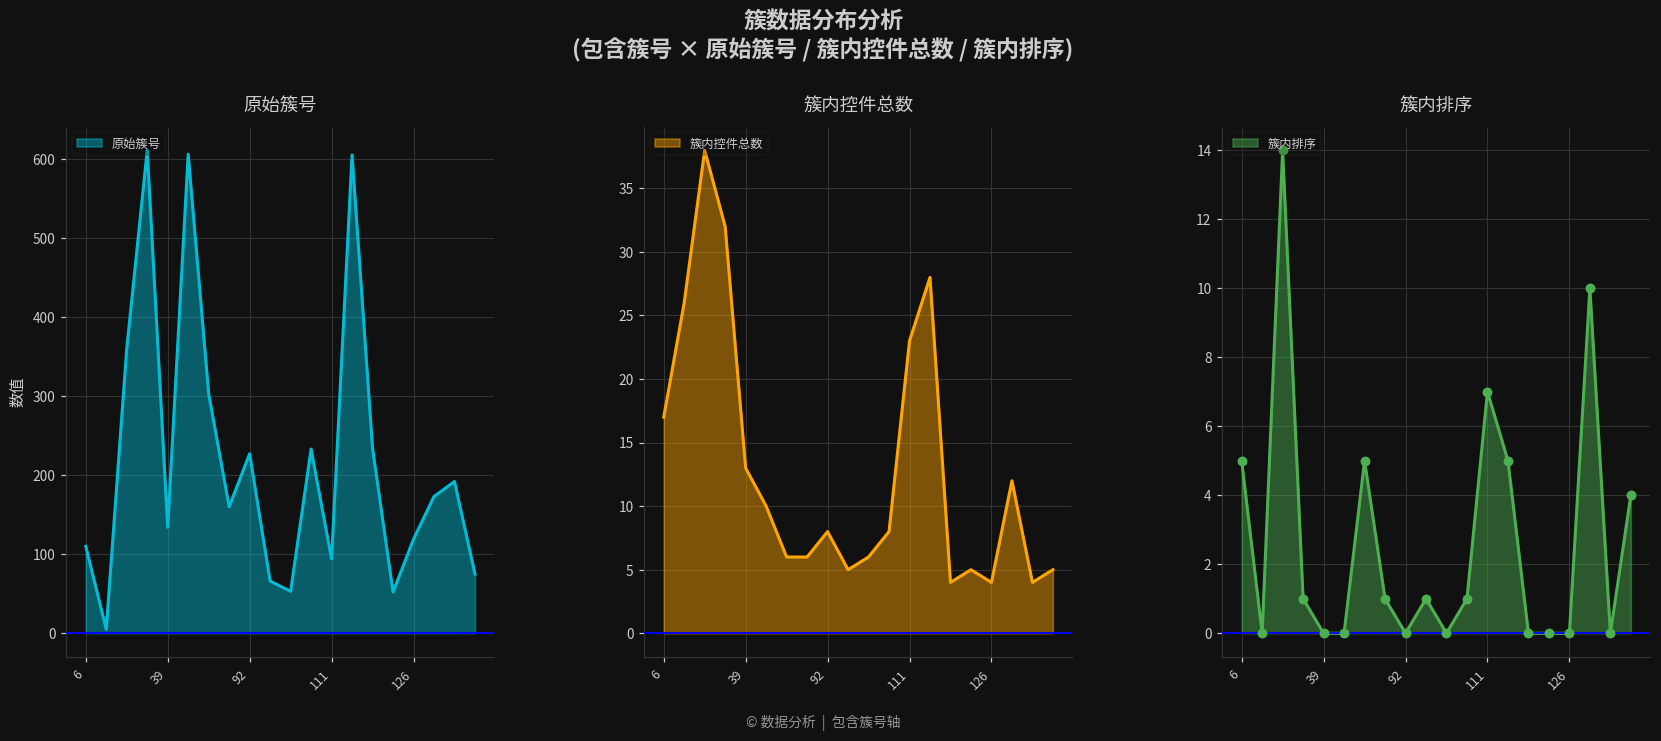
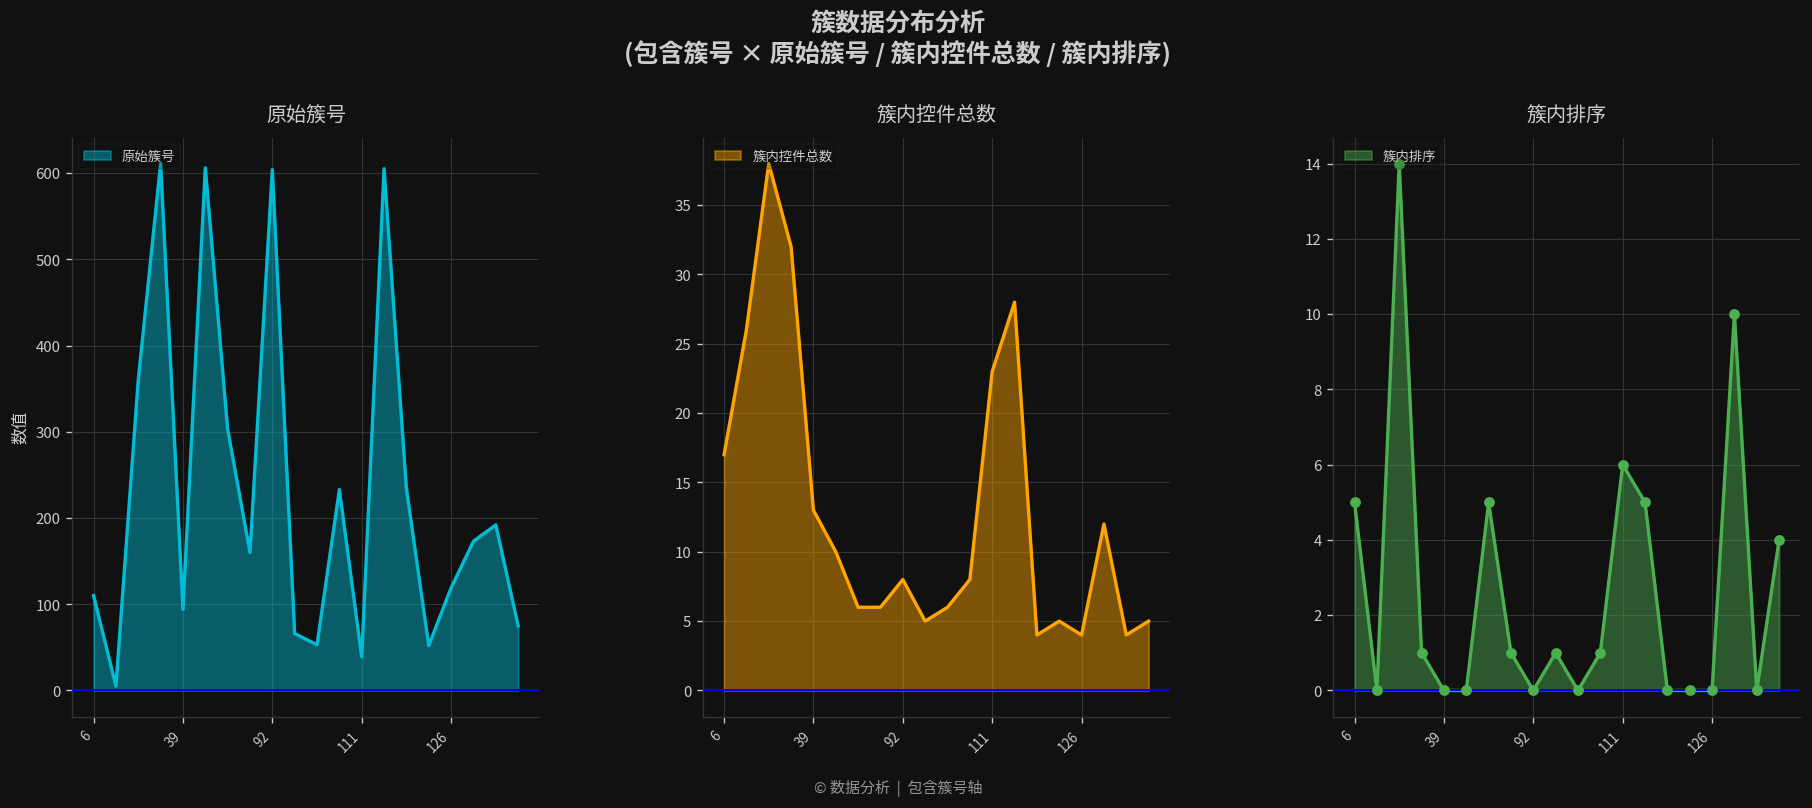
原始簇号, 39: 130 -> 90
原始簇号, 92: 230 -> 600
原始簇号, 111: 90 -> 40
簇内排序, 111: 7 -> 6
